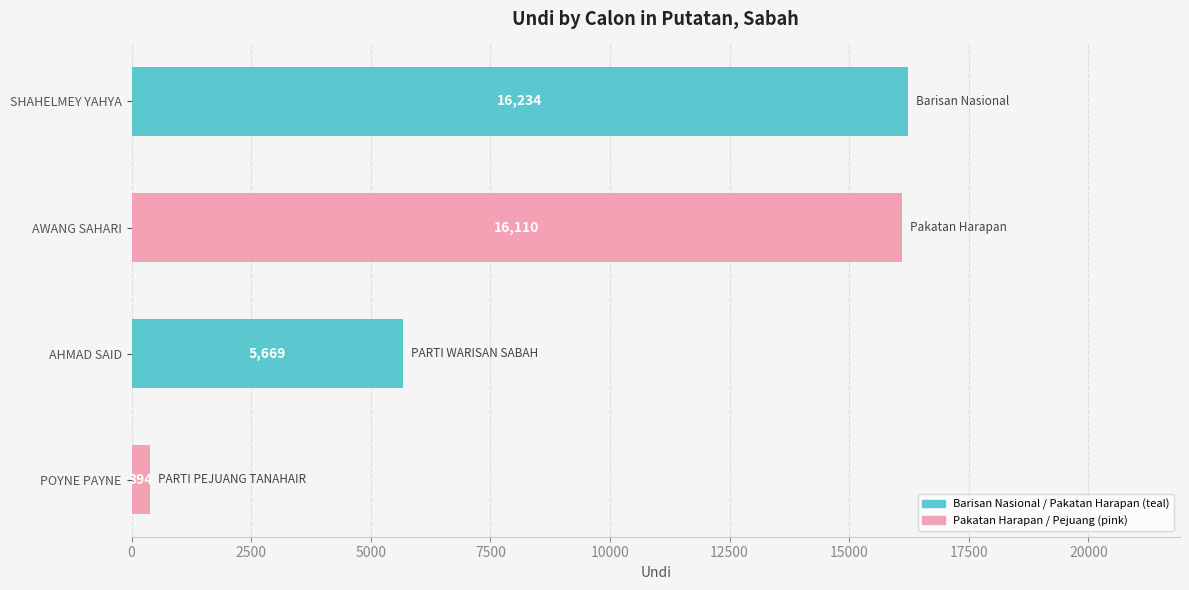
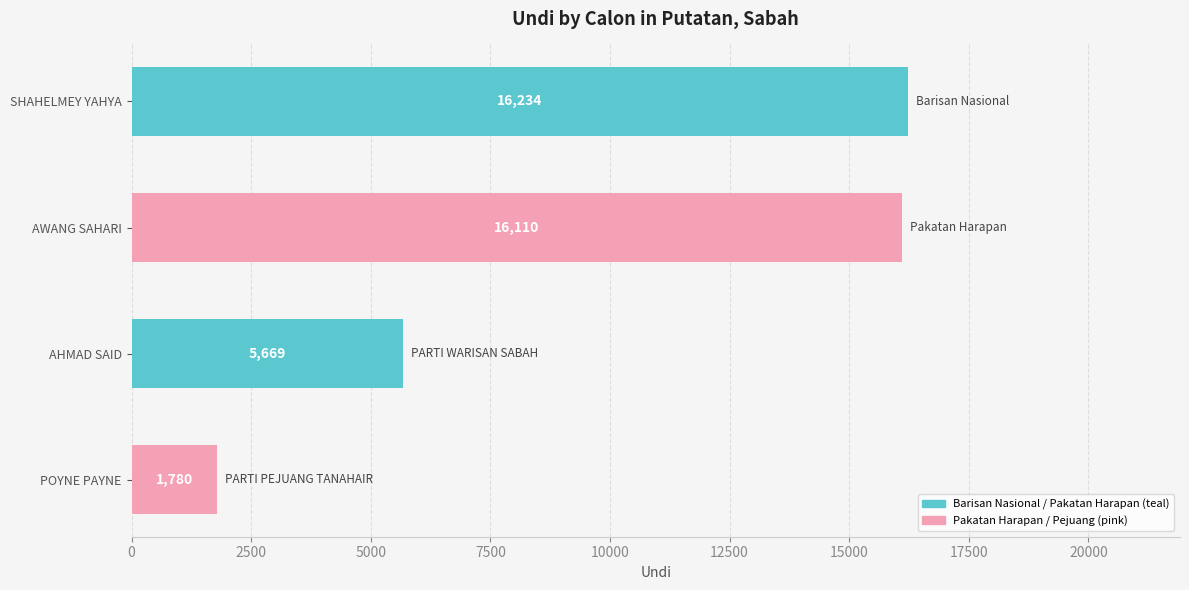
POYNE PAYNE: 394 -> 1,780
